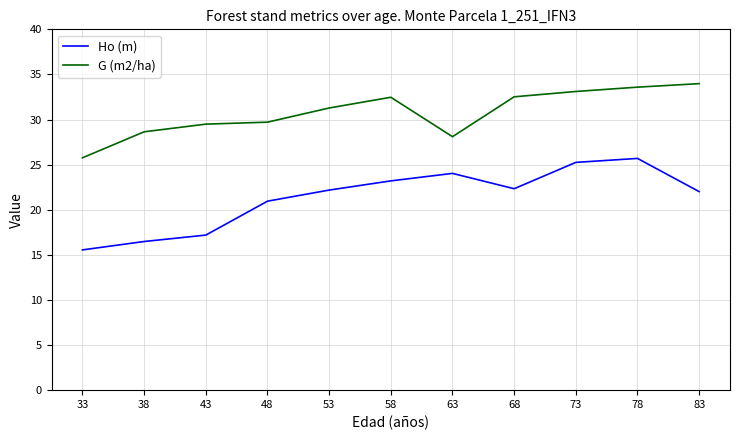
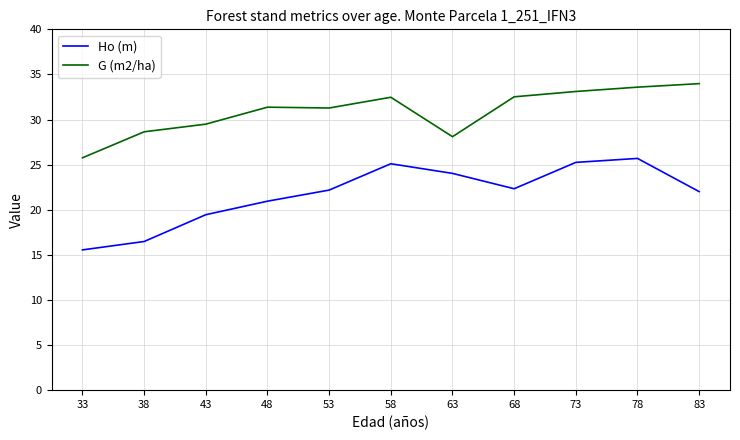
Ho (m), 43: 17 -> 19
G (m2/ha), 48: 30 -> 31
Ho (m), 58: 23 -> 25
